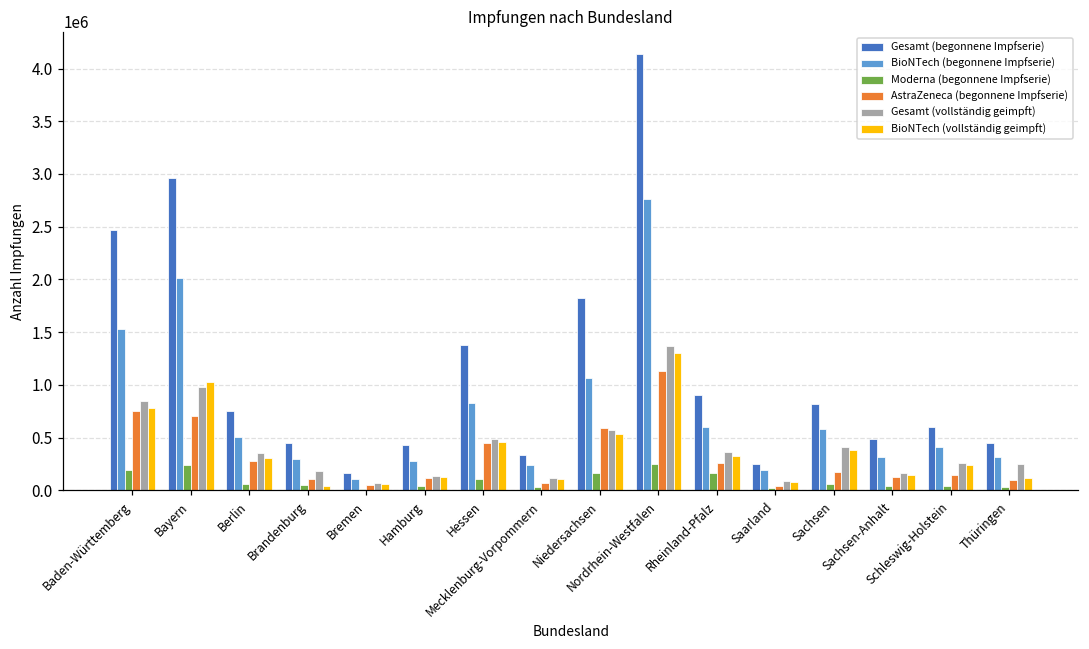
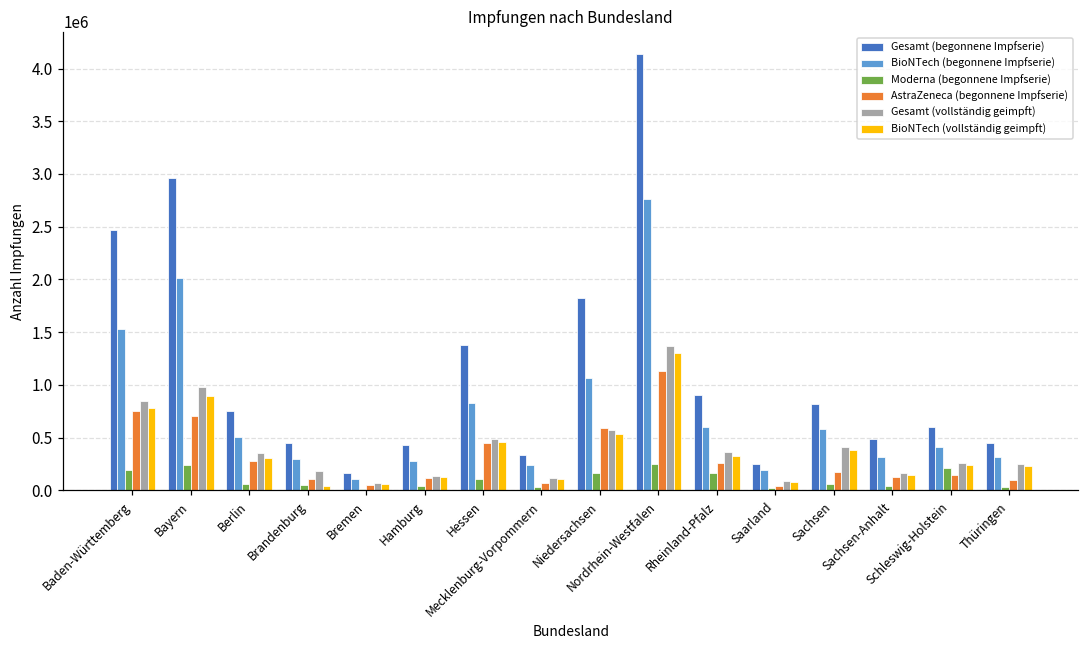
BioNTech (vollständig geimpft), Bayern: 1000000 -> 900000
Moderna (begonnene Impfserie), Schleswig-Holstein: 0 -> 200000
BioNTech (vollständig geimpft), Thüringen: 100000 -> 200000
